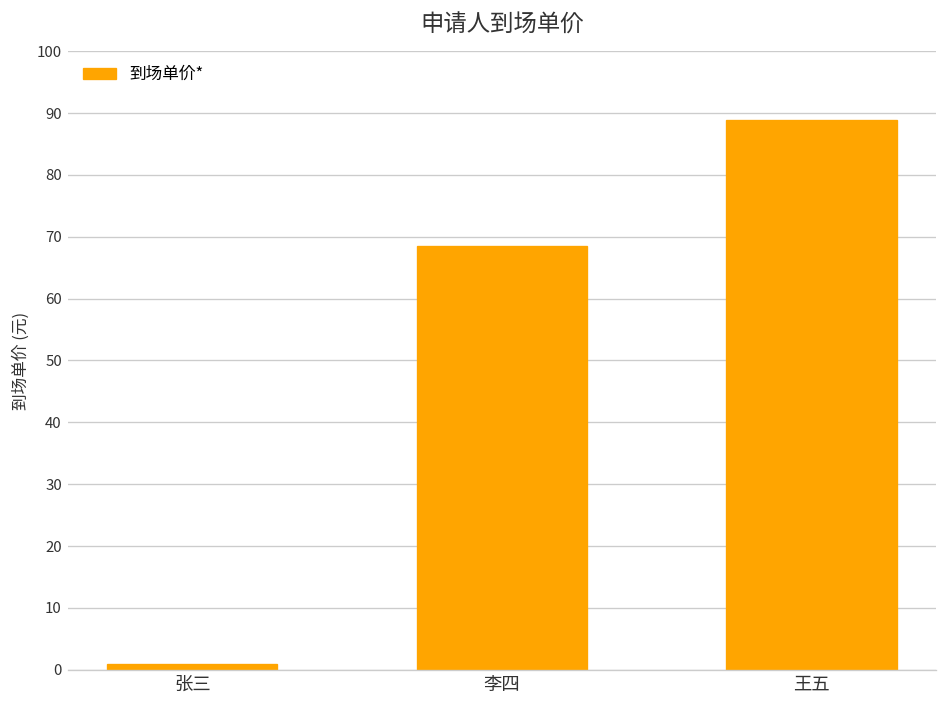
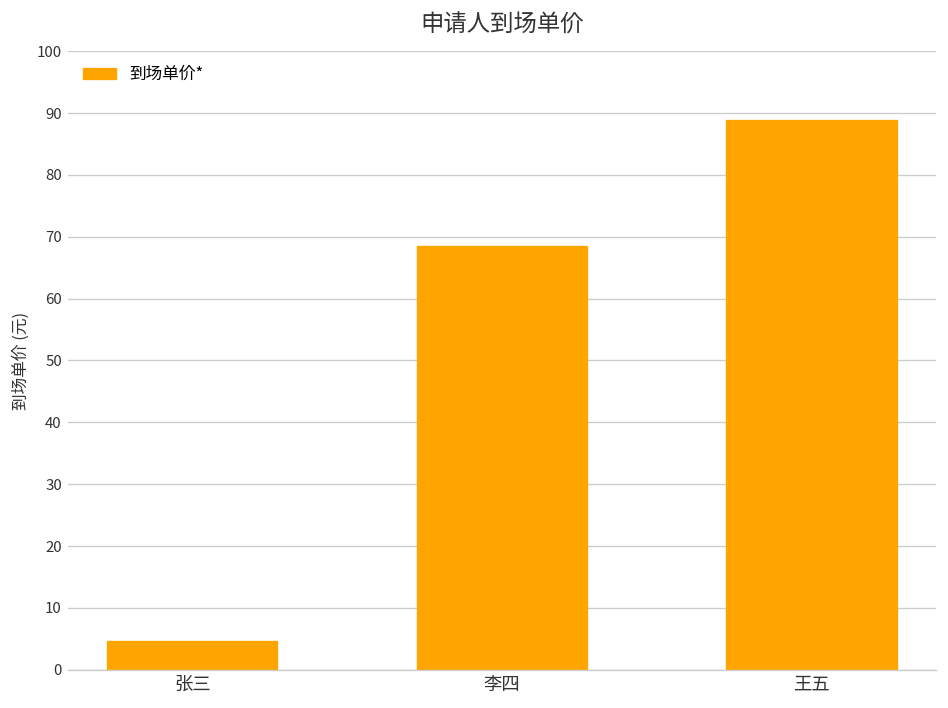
张三: 1 -> 5
